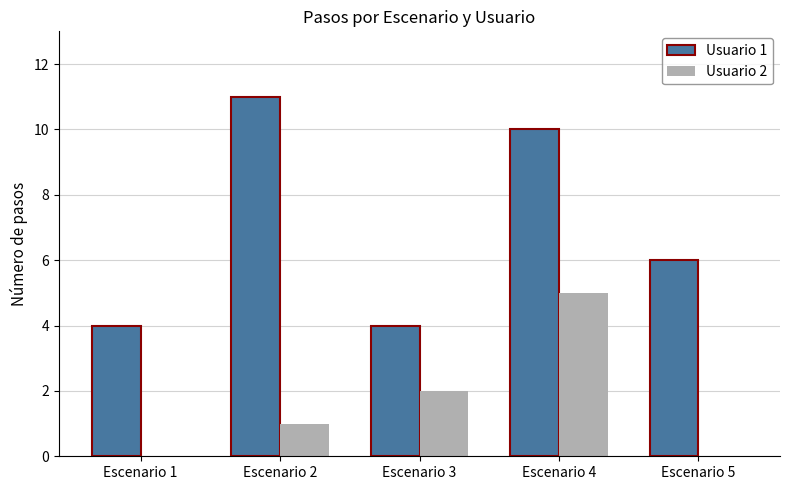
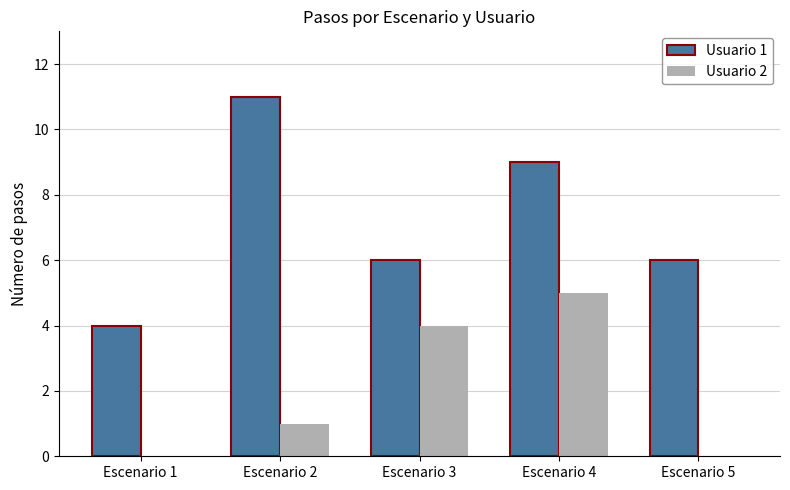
Usuario 1, Escenario 3: 4 -> 6
Usuario 2, Escenario 3: 2 -> 4
Usuario 1, Escenario 4: 10 -> 9
